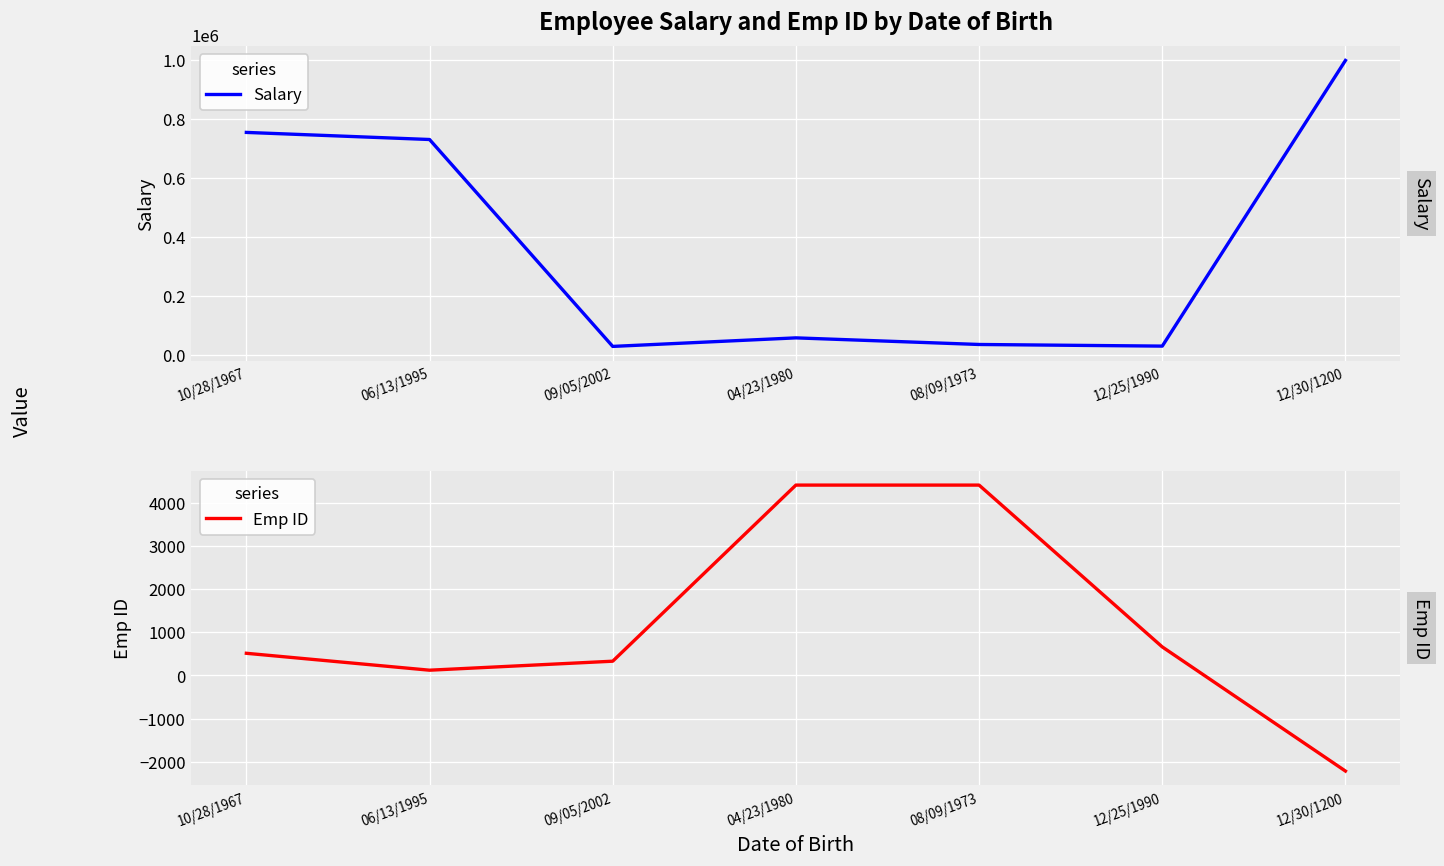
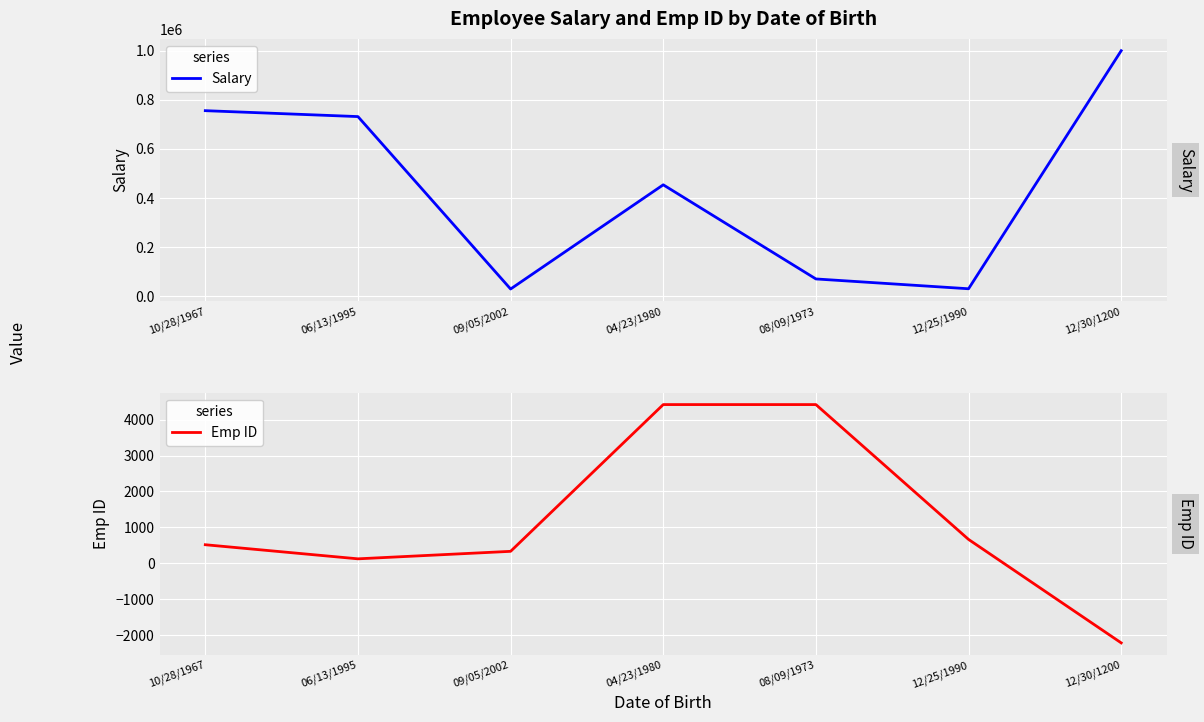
Employee Salary and Emp ID by Date of Birth, 04/23/1980: 60000 -> 450000
Employee Salary and Emp ID by Date of Birth, 08/09/1973: 40000 -> 70000
